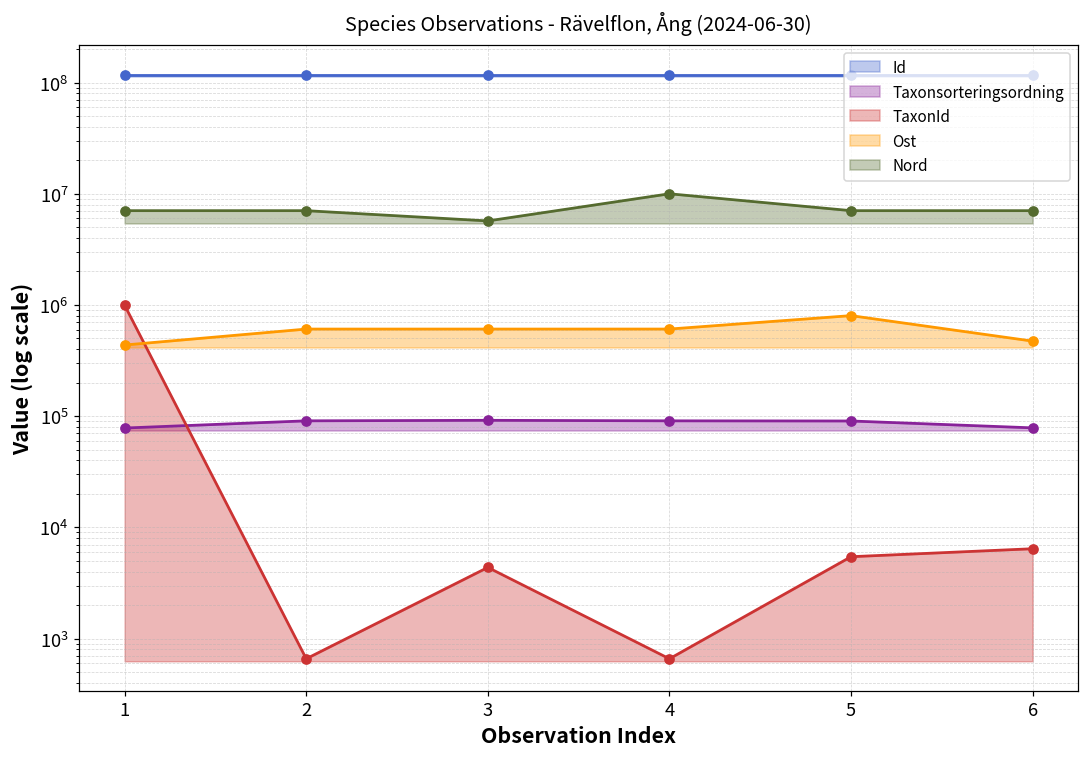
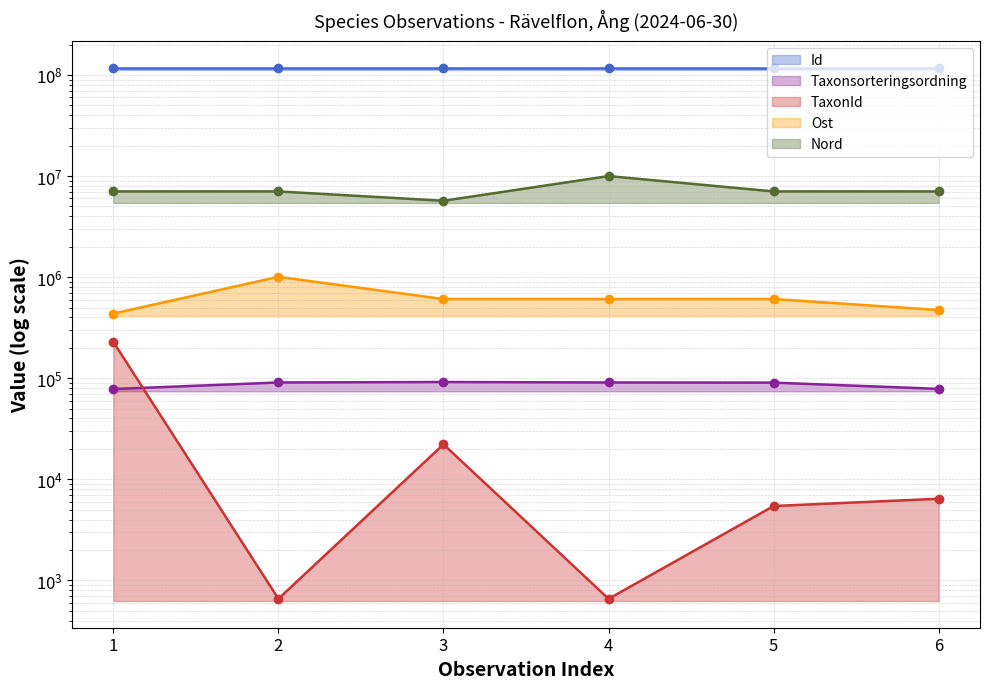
TaxonId, 1: 1000000 -> 230000
Ost, 2: 600000 -> 1000000
TaxonId, 3: 4400 -> 22000
Ost, 5: 800000 -> 600000
